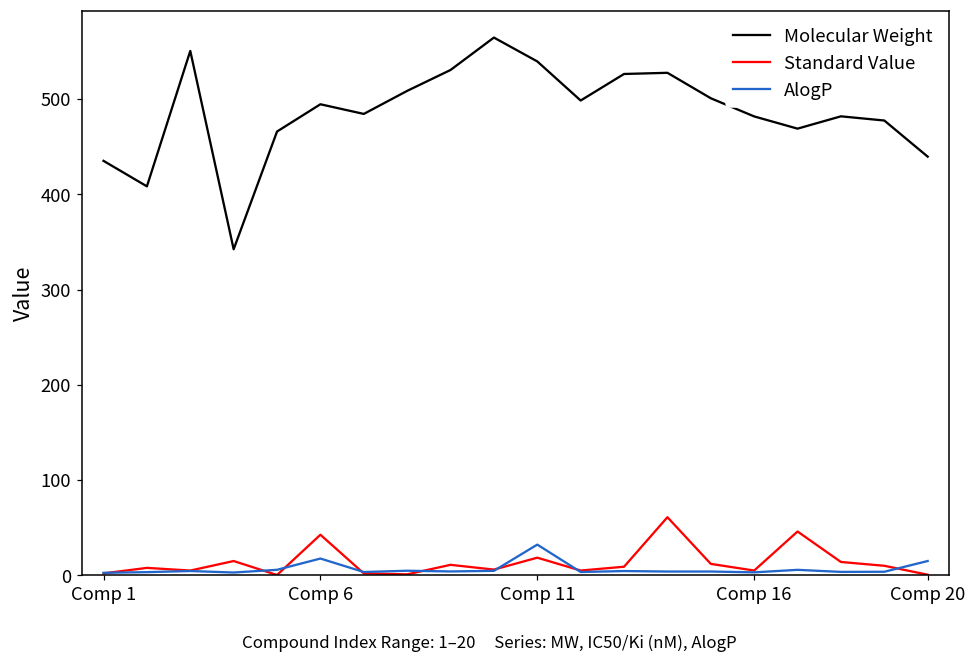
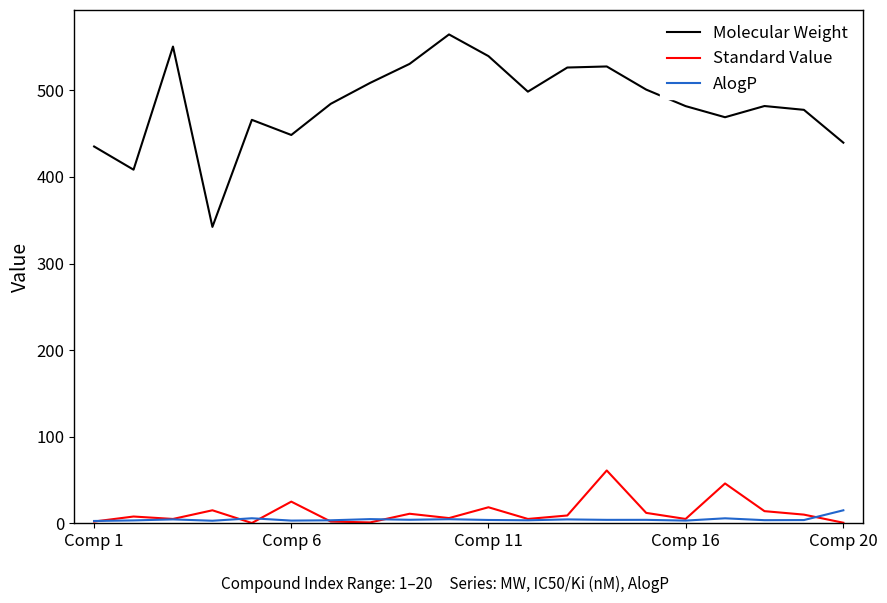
Molecular Weight, Comp 6: 490 -> 450
Standard Value, Comp 6: 40 -> 30
AlogP, Comp 6: 20 -> 0
AlogP, Comp 11: 30 -> 0
